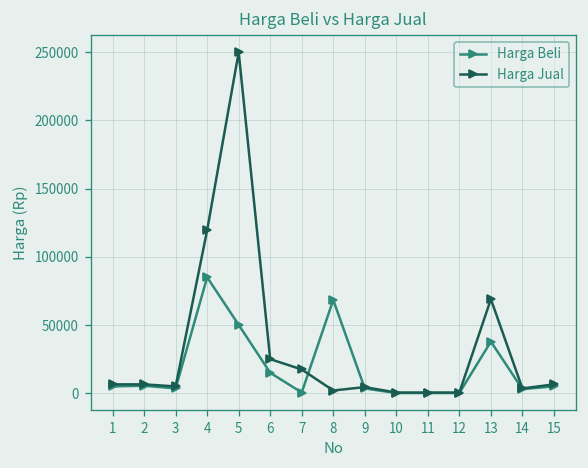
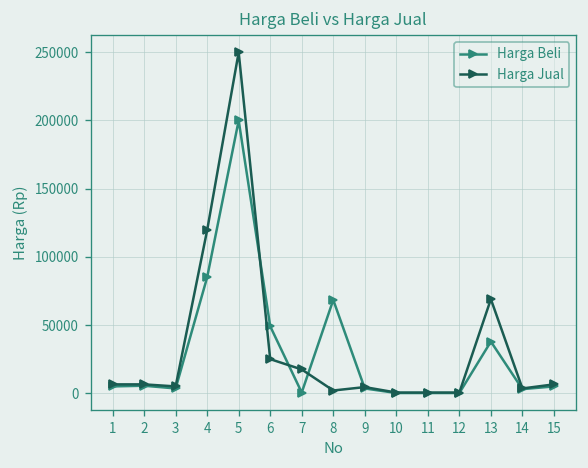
Harga Beli, 5: 50000 -> 200000
Harga Beli, 6: 15000 -> 49000
